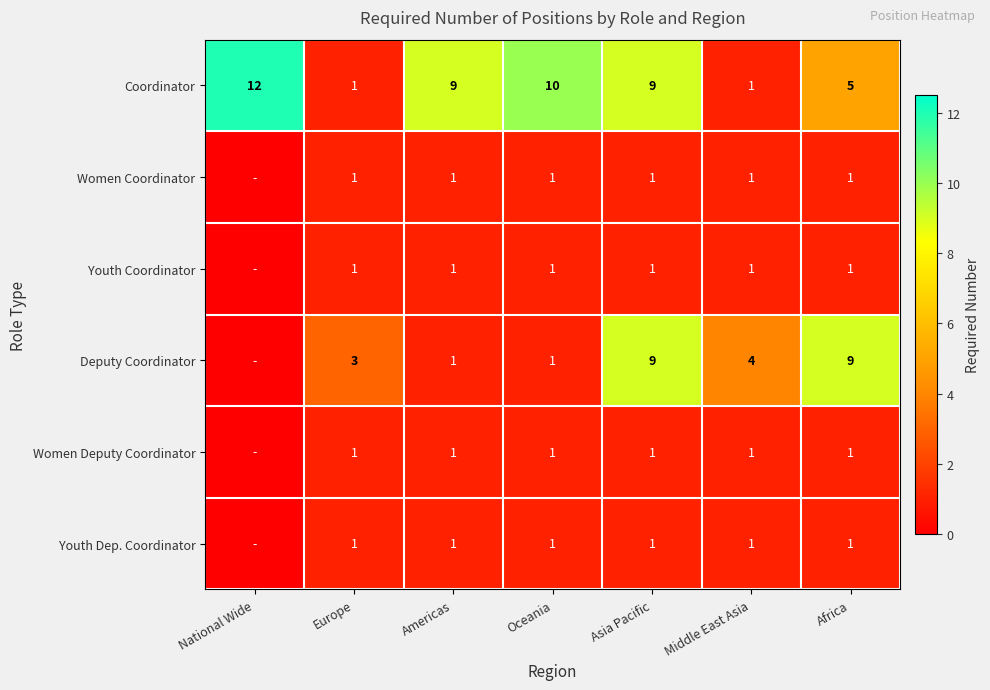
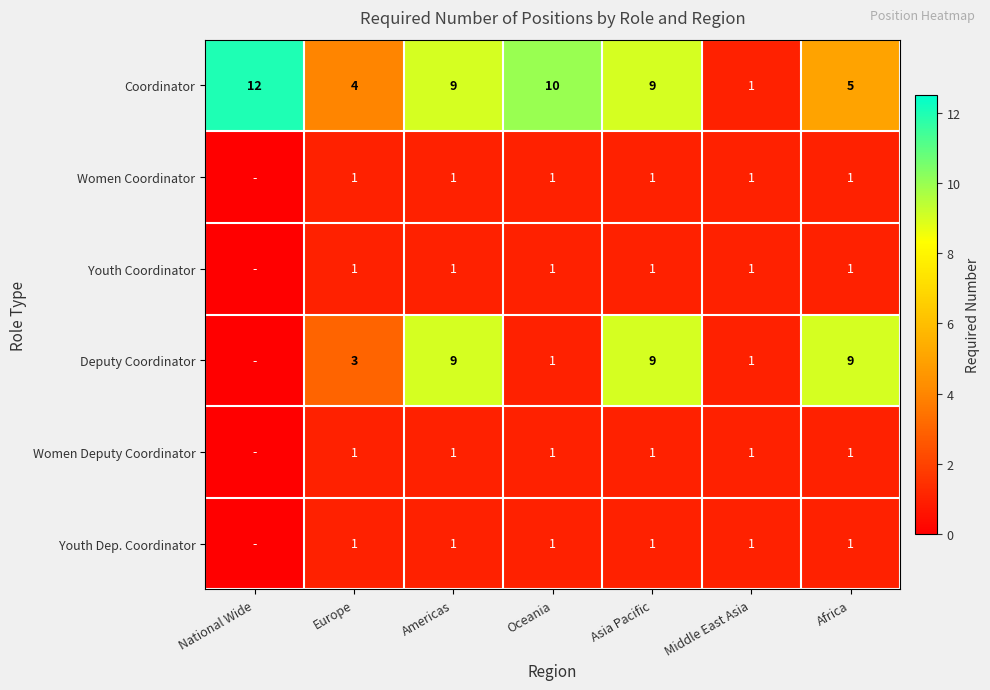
Coordinator, Europe: 1 -> 4
Deputy Coordinator, Americas: 1 -> 9
Deputy Coordinator, Middle East Asia: 4 -> 1
